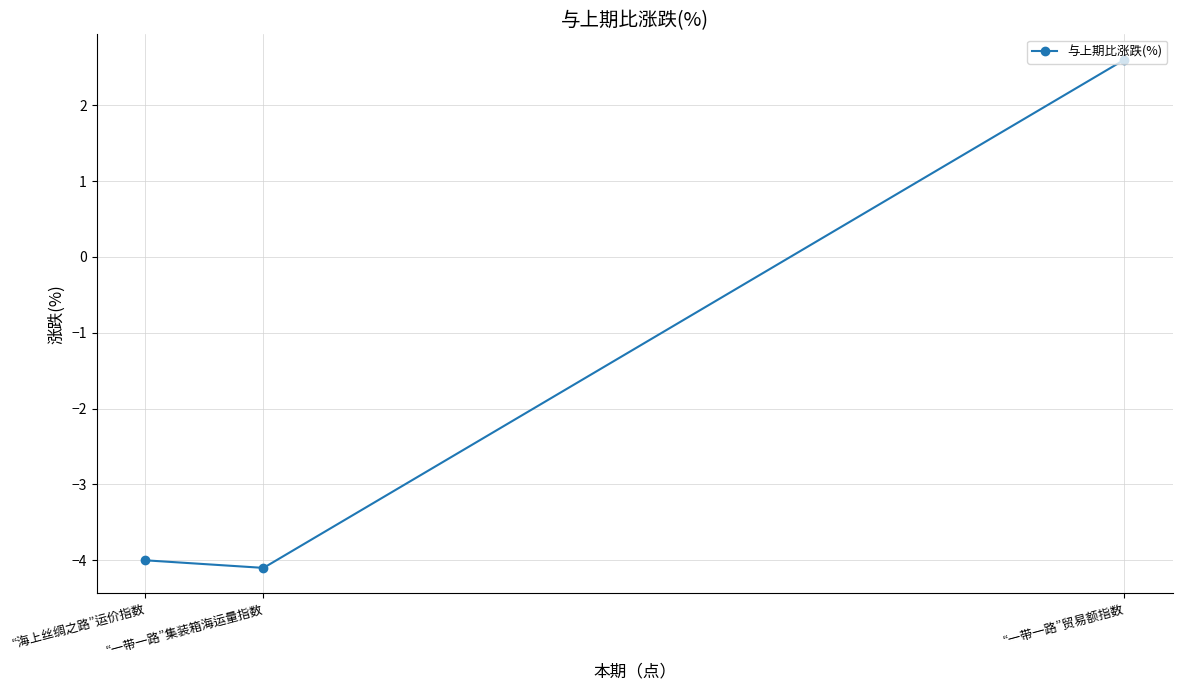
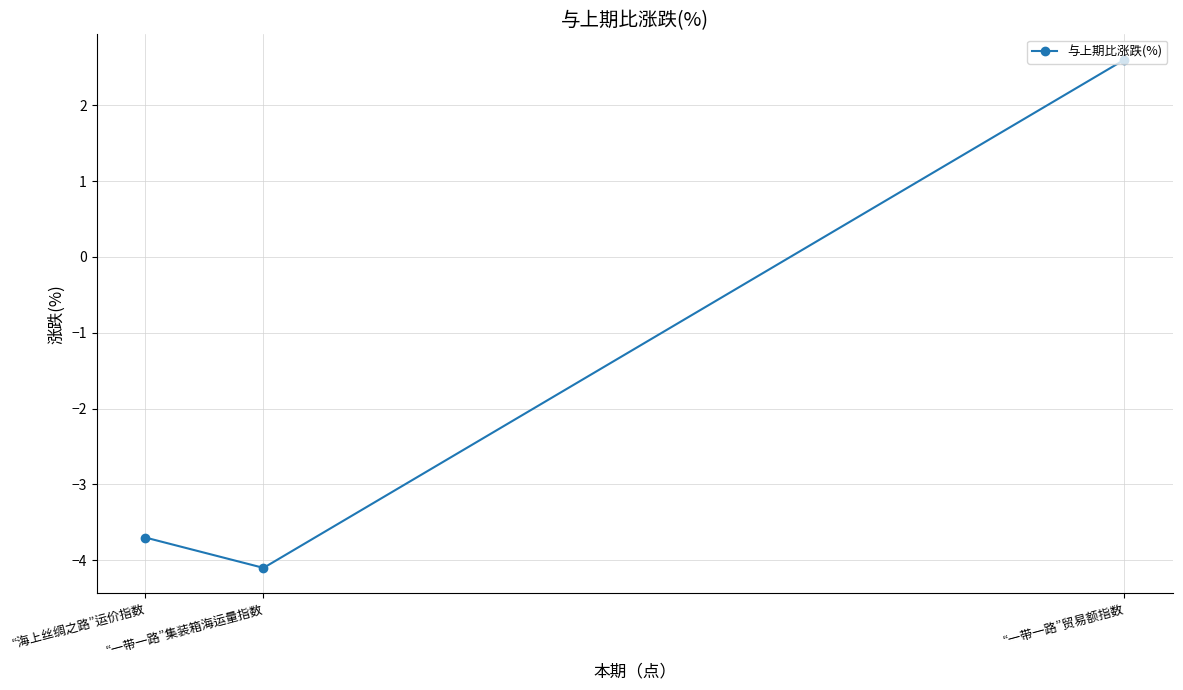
“海上丝绸之路”运价指数: -4.0 -> -3.7
